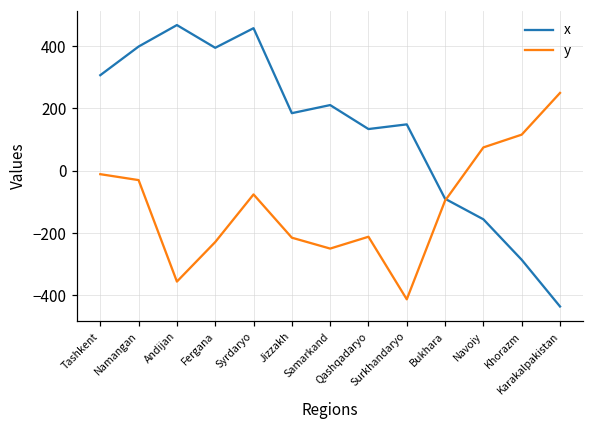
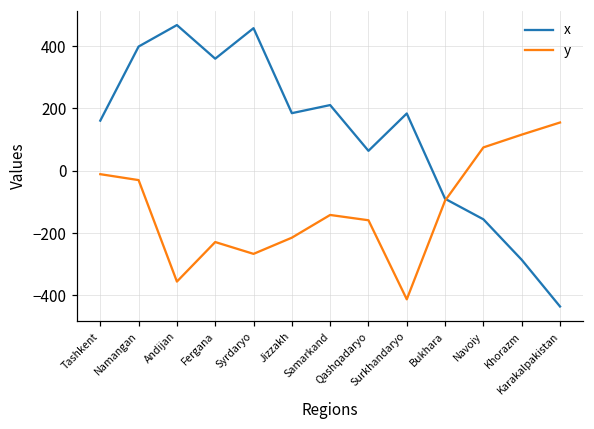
x, Tashkent: 310 -> 160
x, Fergana: 400 -> 360
y, Syrdaryo: -80 -> -270
y, Samarkand: -250 -> -140
x, Qashqadaryo: 130 -> 60
y, Qashqadaryo: -210 -> -160
x, Surkhandaryo: 150 -> 180
y, Karakalpakistan: 250 -> 160
